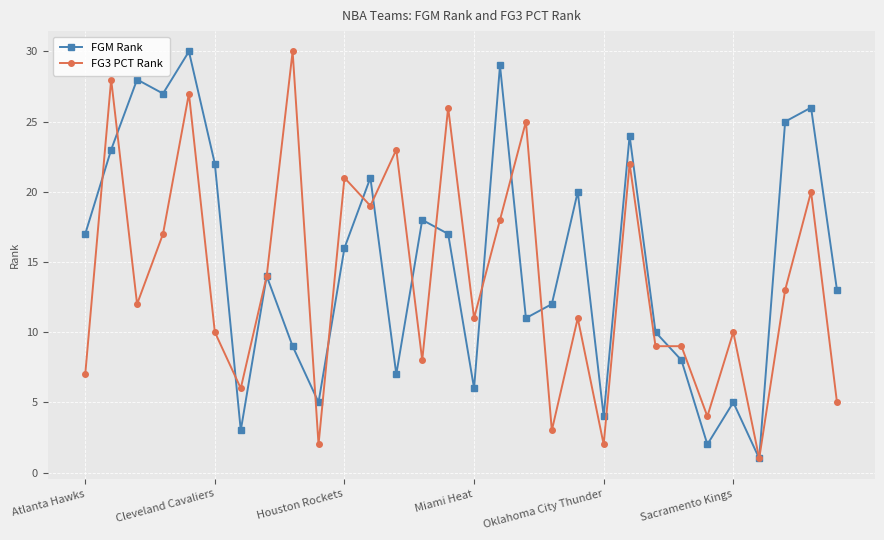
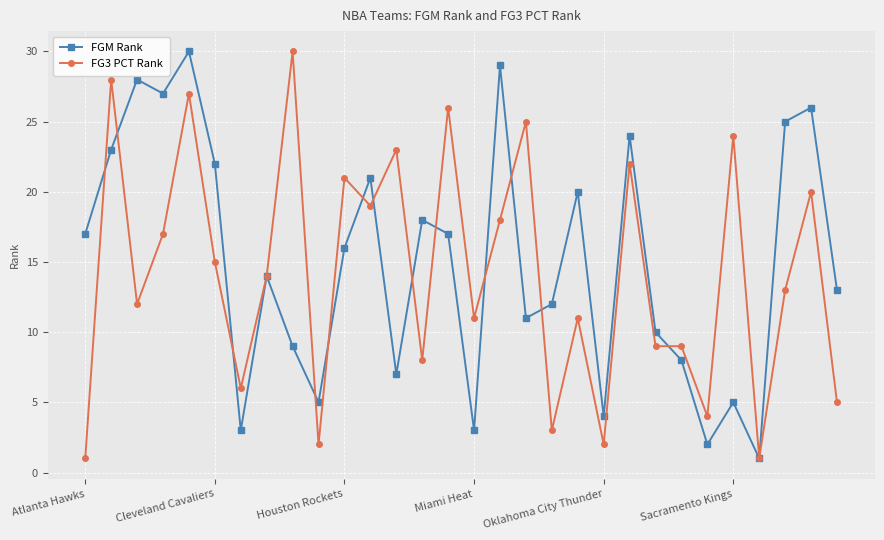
FG3 PCT Rank, Atlanta Hawks: 7 -> 1
FG3 PCT Rank, Cleveland Cavaliers: 10 -> 15
FGM Rank, Miami Heat: 6 -> 3
FG3 PCT Rank, Sacramento Kings: 10 -> 24
